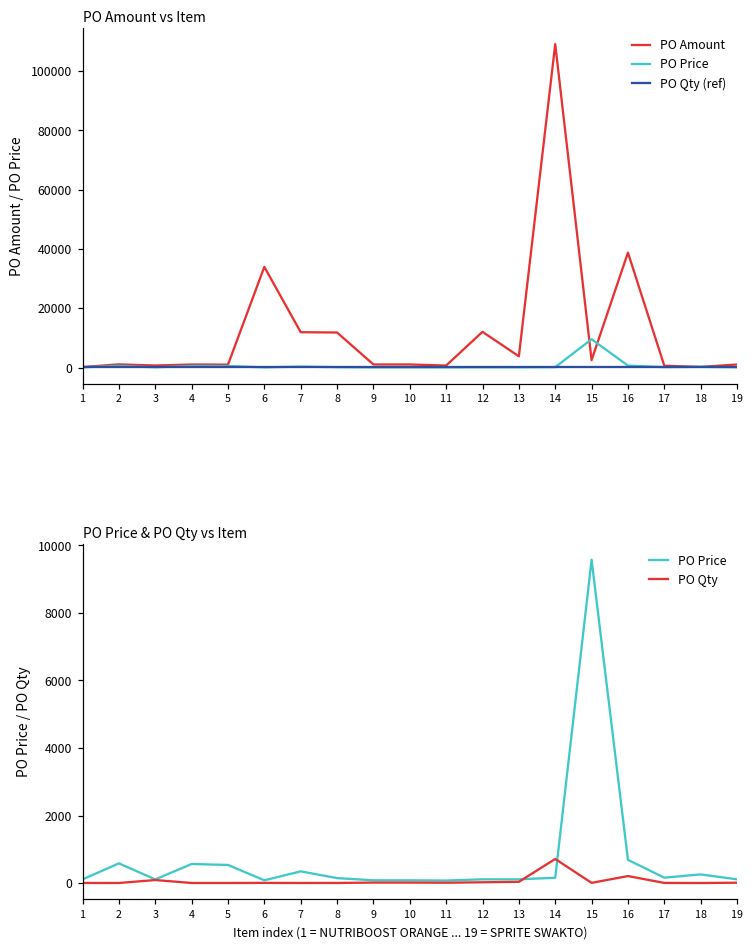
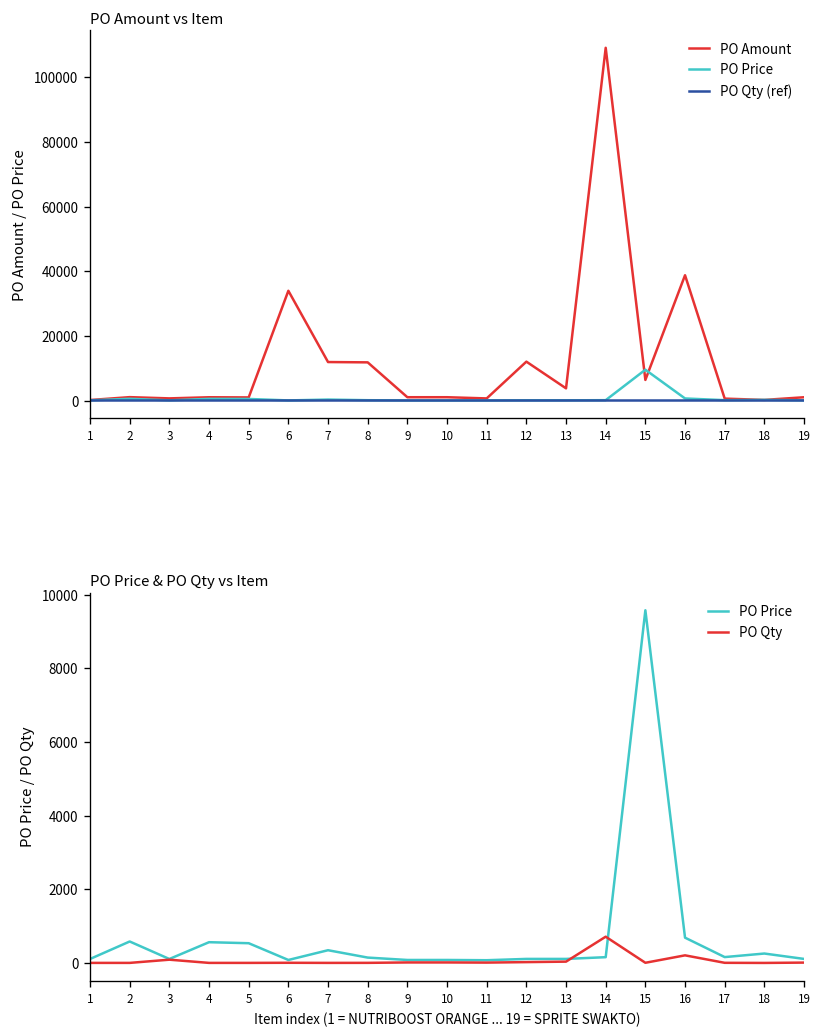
PO Amount vs Item, PO Amount, 15: 3000 -> 6000
